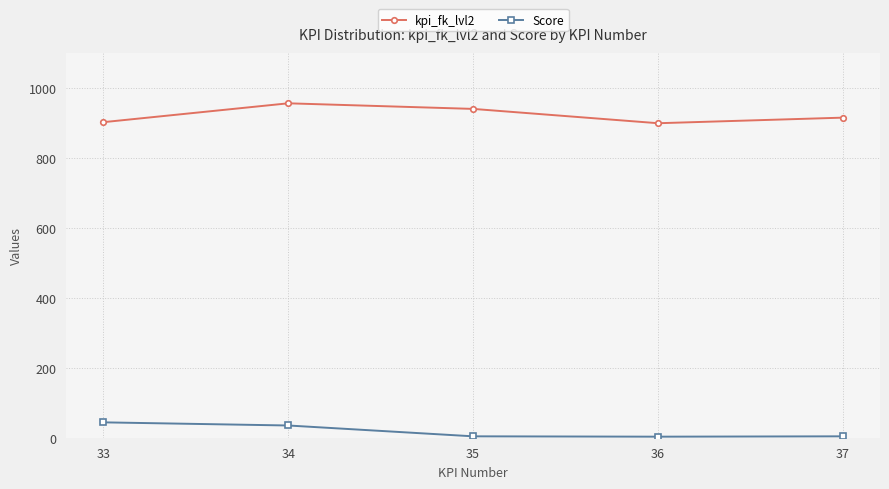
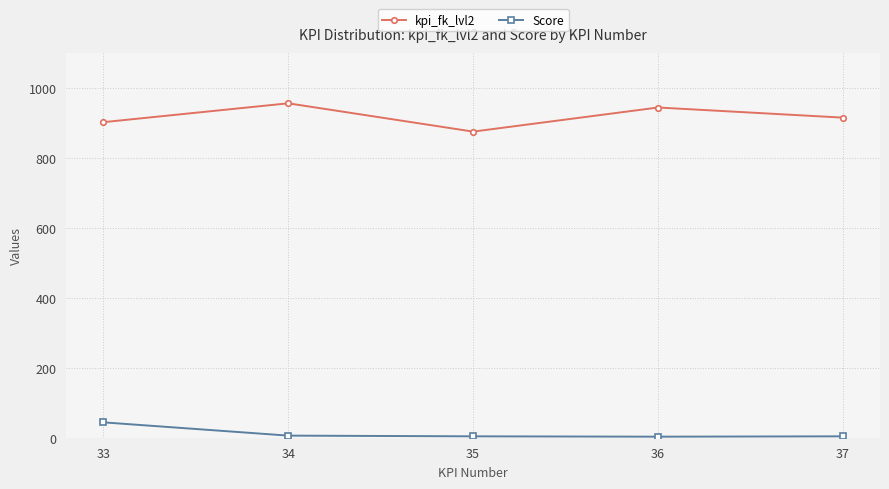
Score, 34: 40 -> 10
kpi_fk_lvl2, 35: 940 -> 880
kpi_fk_lvl2, 36: 900 -> 950
